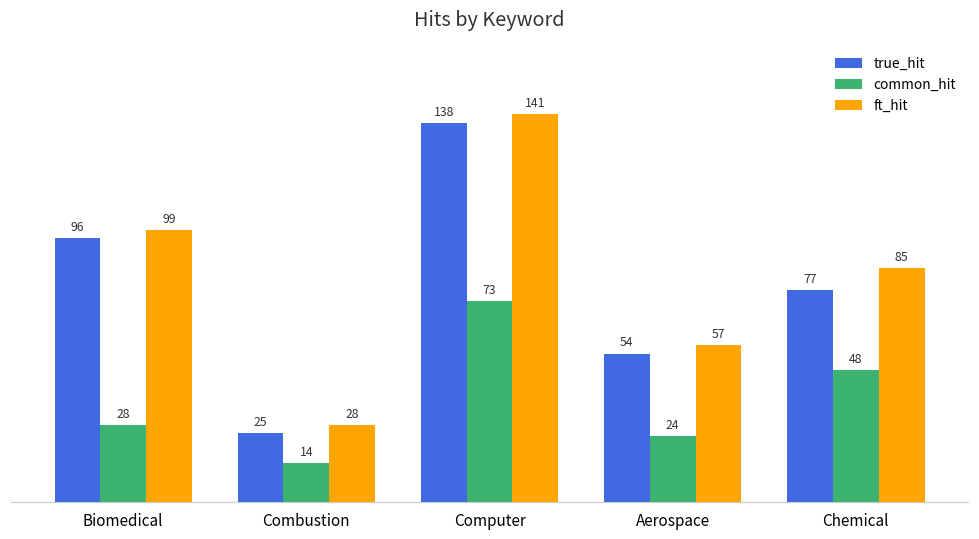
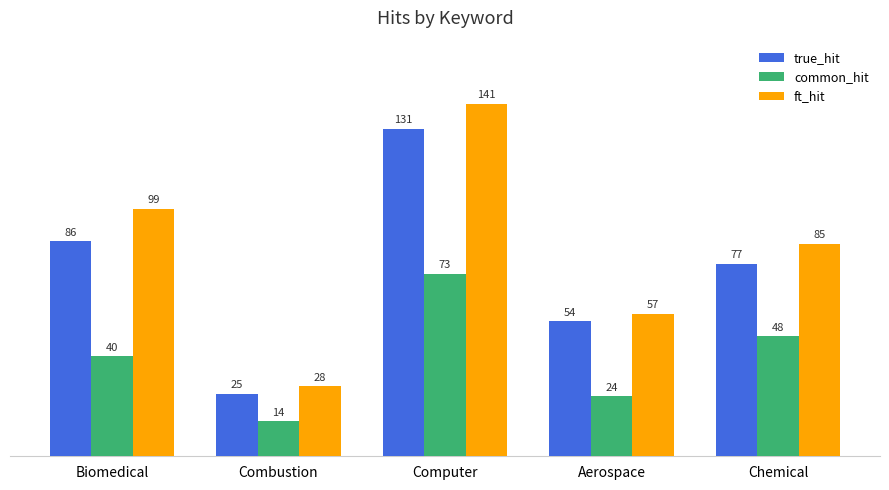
true_hit, Biomedical: 96 -> 86
common_hit, Biomedical: 28 -> 40
true_hit, Computer: 138 -> 131
